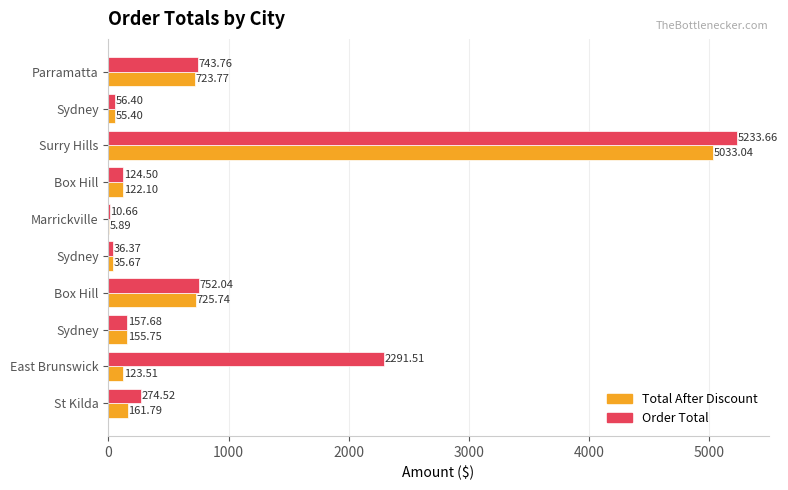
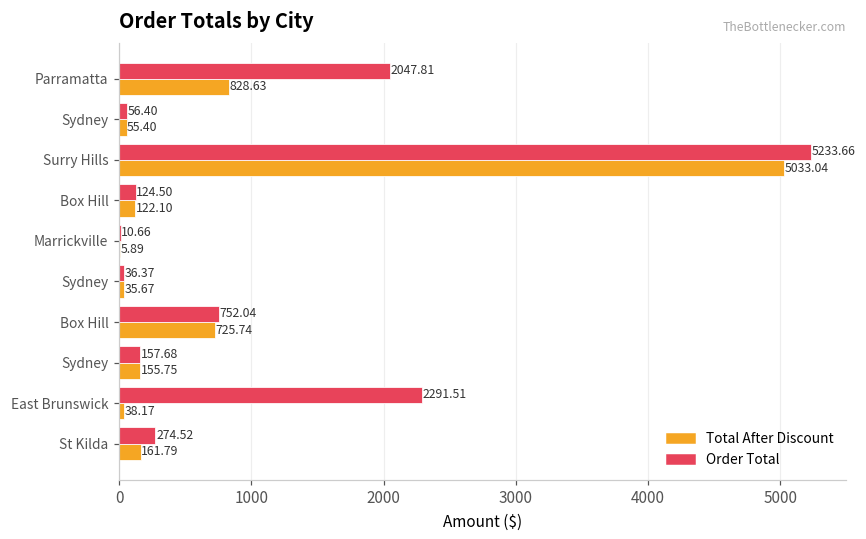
Order Total, Parramatta: 743.76 -> 2047.81
Total After Discount, Parramatta: 723.77 -> 828.63
Total After Discount, East Brunswick: 123.51 -> 38.17
